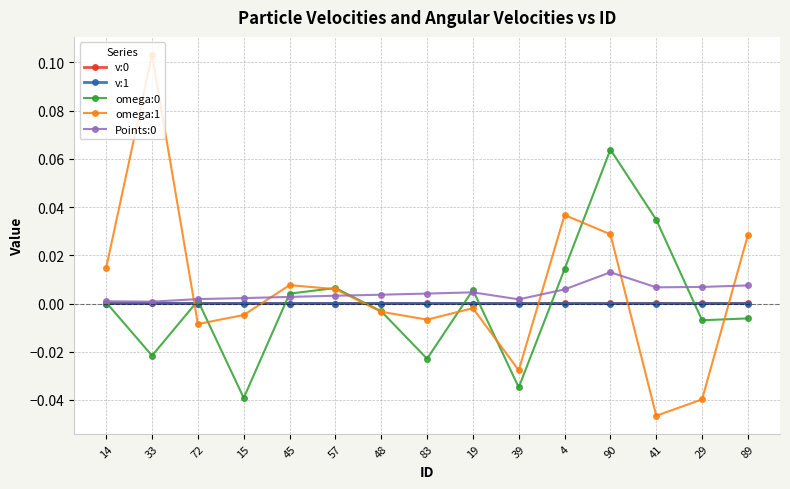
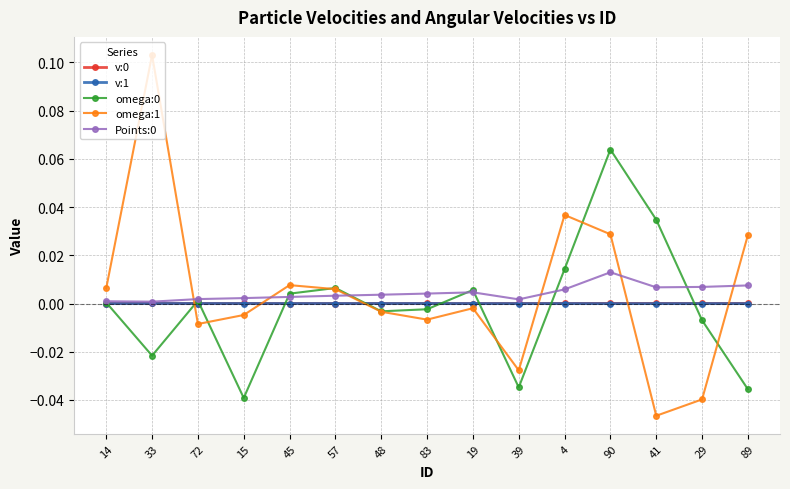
omega:1, 14: 0.015 -> 0.006
omega:0, 83: -0.023 -> -0.002
omega:0, 89: -0.006 -> -0.036
